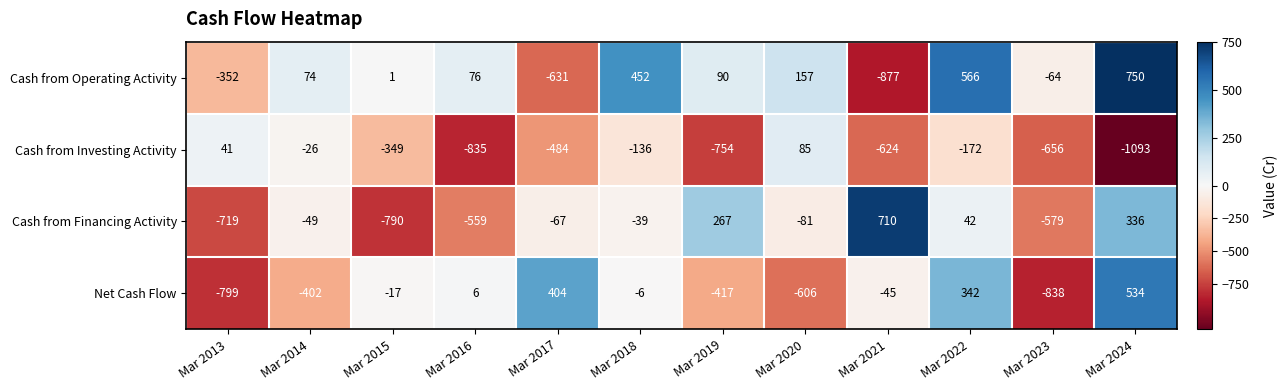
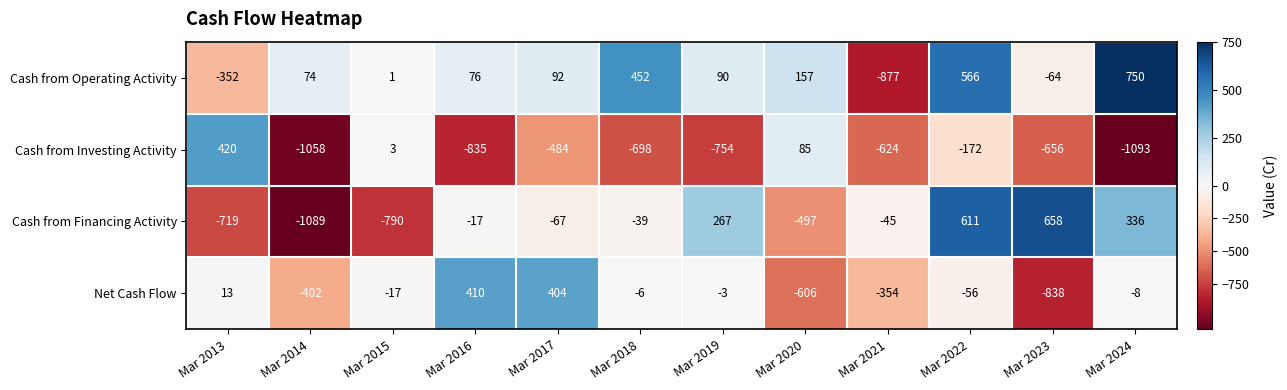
Cash from Operating Activity, Mar 2017: -631 -> 92
Cash from Investing Activity, Mar 2013: 41 -> 420
Cash from Investing Activity, Mar 2014: -26 -> -1058
Cash from Investing Activity, Mar 2015: -349 -> 3
Cash from Investing Activity, Mar 2018: -136 -> -698
Cash from Financing Activity, Mar 2014: -49 -> -1089
Cash from Financing Activity, Mar 2016: -559 -> -17
Cash from Financing Activity, Mar 2020: -81 -> -497
Cash from Financing Activity, Mar 2021: 710 -> -45
Cash from Financing Activity, Mar 2022: 42 -> 611
Cash from Financing Activity, Mar 2023: -579 -> 658
Net Cash Flow, Mar 2013: -799 -> 13
Net Cash Flow, Mar 2016: 6 -> 410
Net Cash Flow, Mar 2019: -417 -> -3
Net Cash Flow, Mar 2021: -45 -> -354
Net Cash Flow, Mar 2022: 342 -> -56
Net Cash Flow, Mar 2024: 534 -> -8
